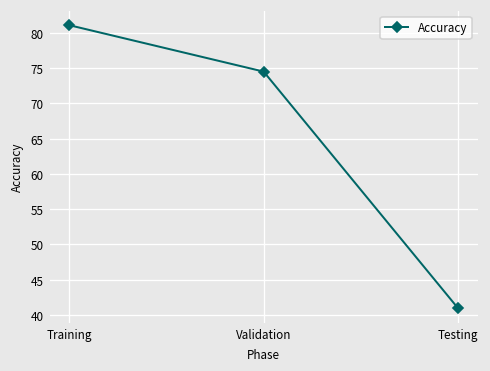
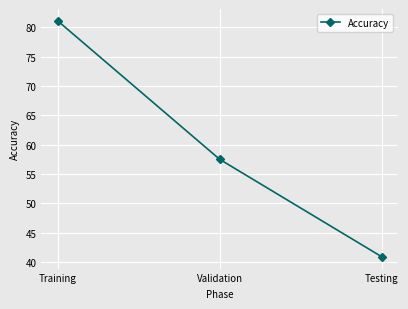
Validation: 75 -> 58
